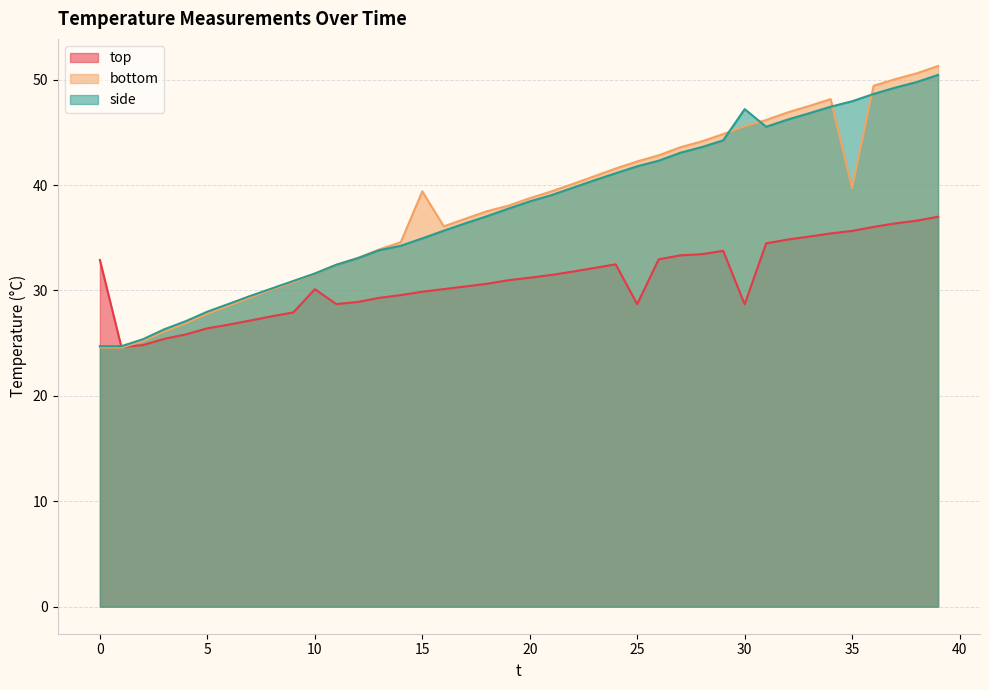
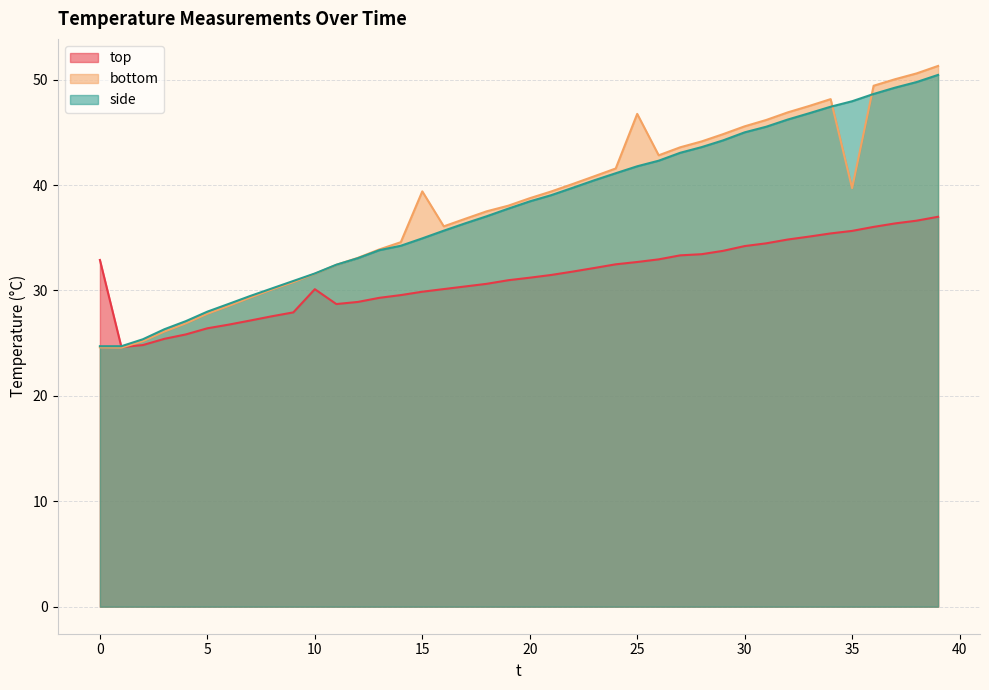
top, 25: 28.7 -> 32.7
bottom, 25: 42.2 -> 46.8
top, 30: 28.7 -> 34.2
side, 30: 47.2 -> 45.0
